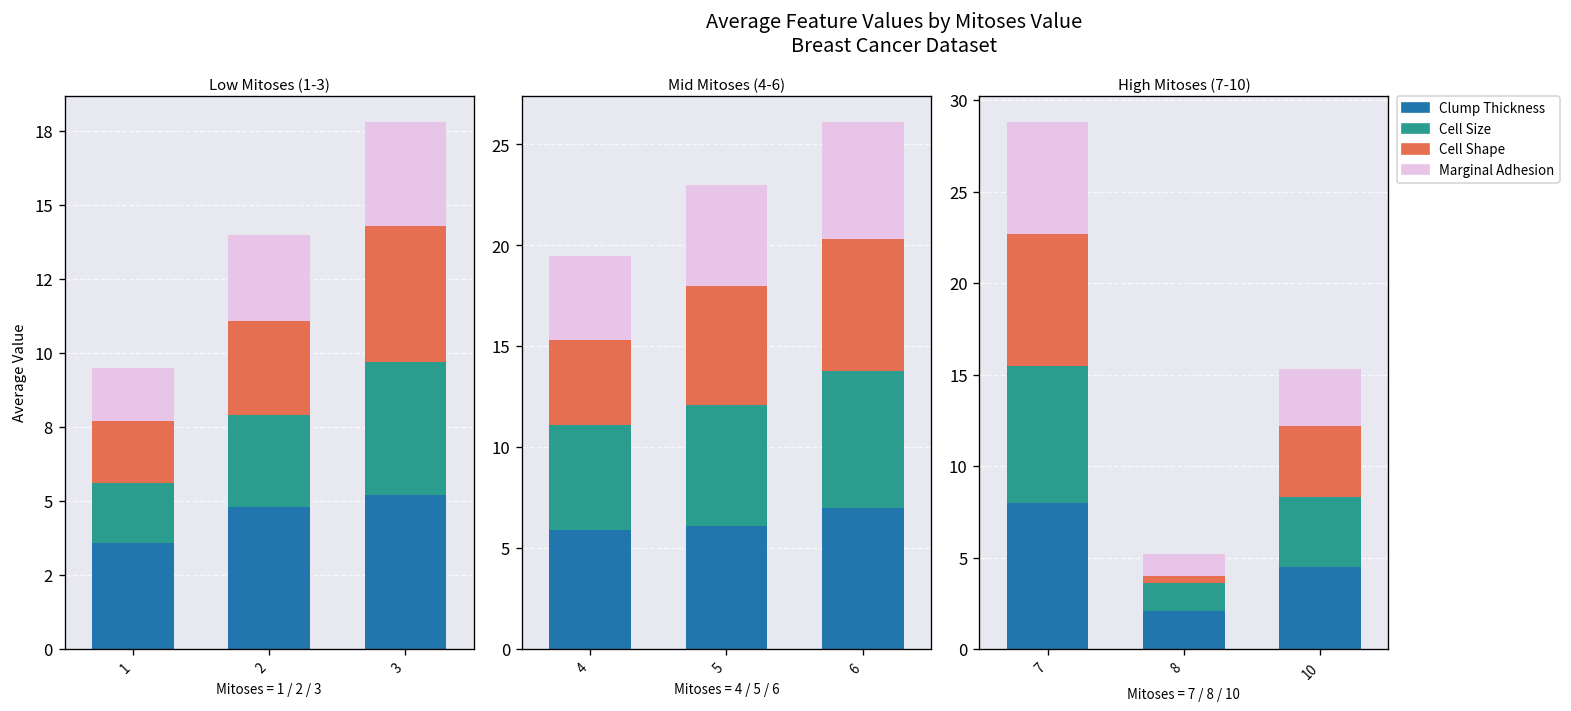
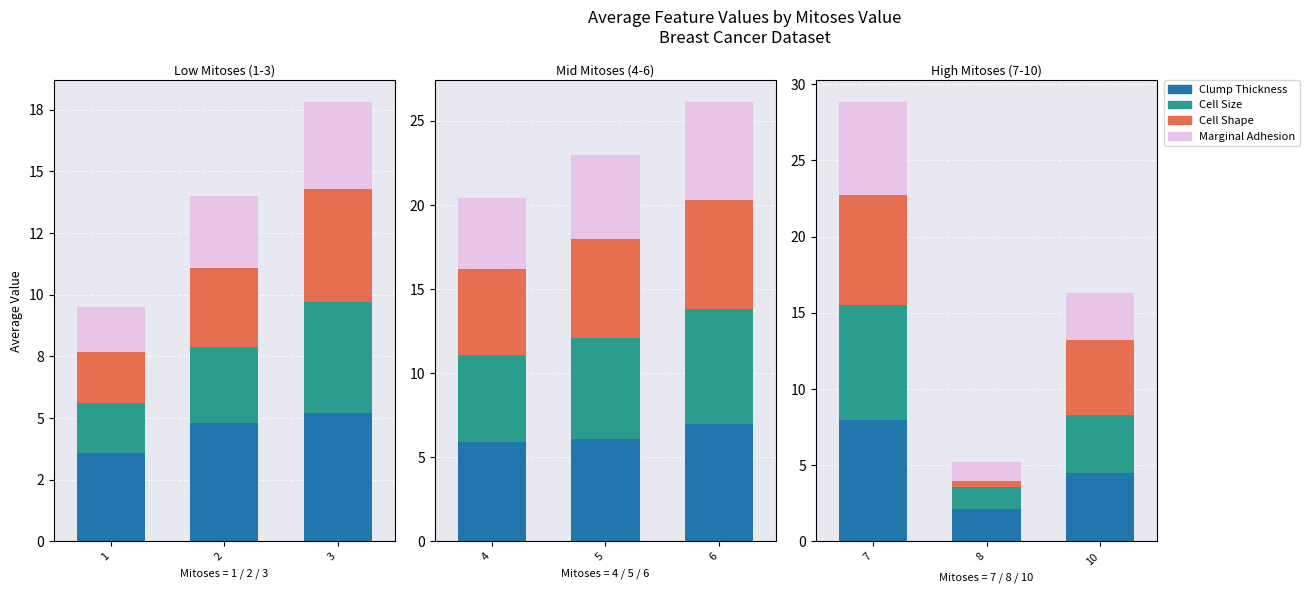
Mid Mitoses (4-6), Cell Shape, 4: 4.2 -> 5.1
High Mitoses (7-10), Cell Shape, 10: 3.9 -> 4.9
